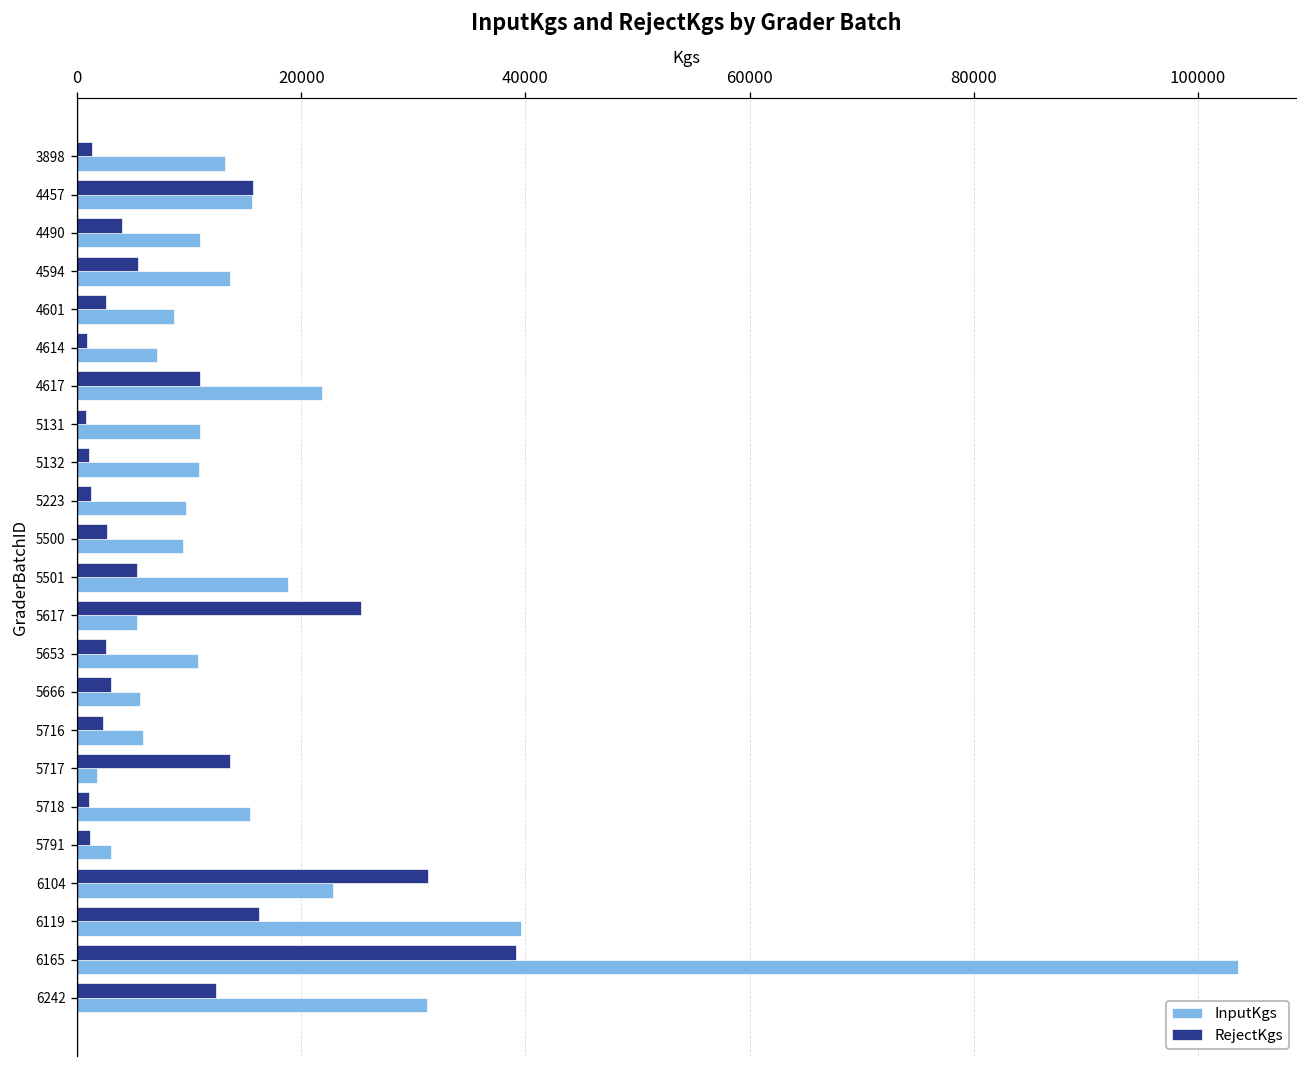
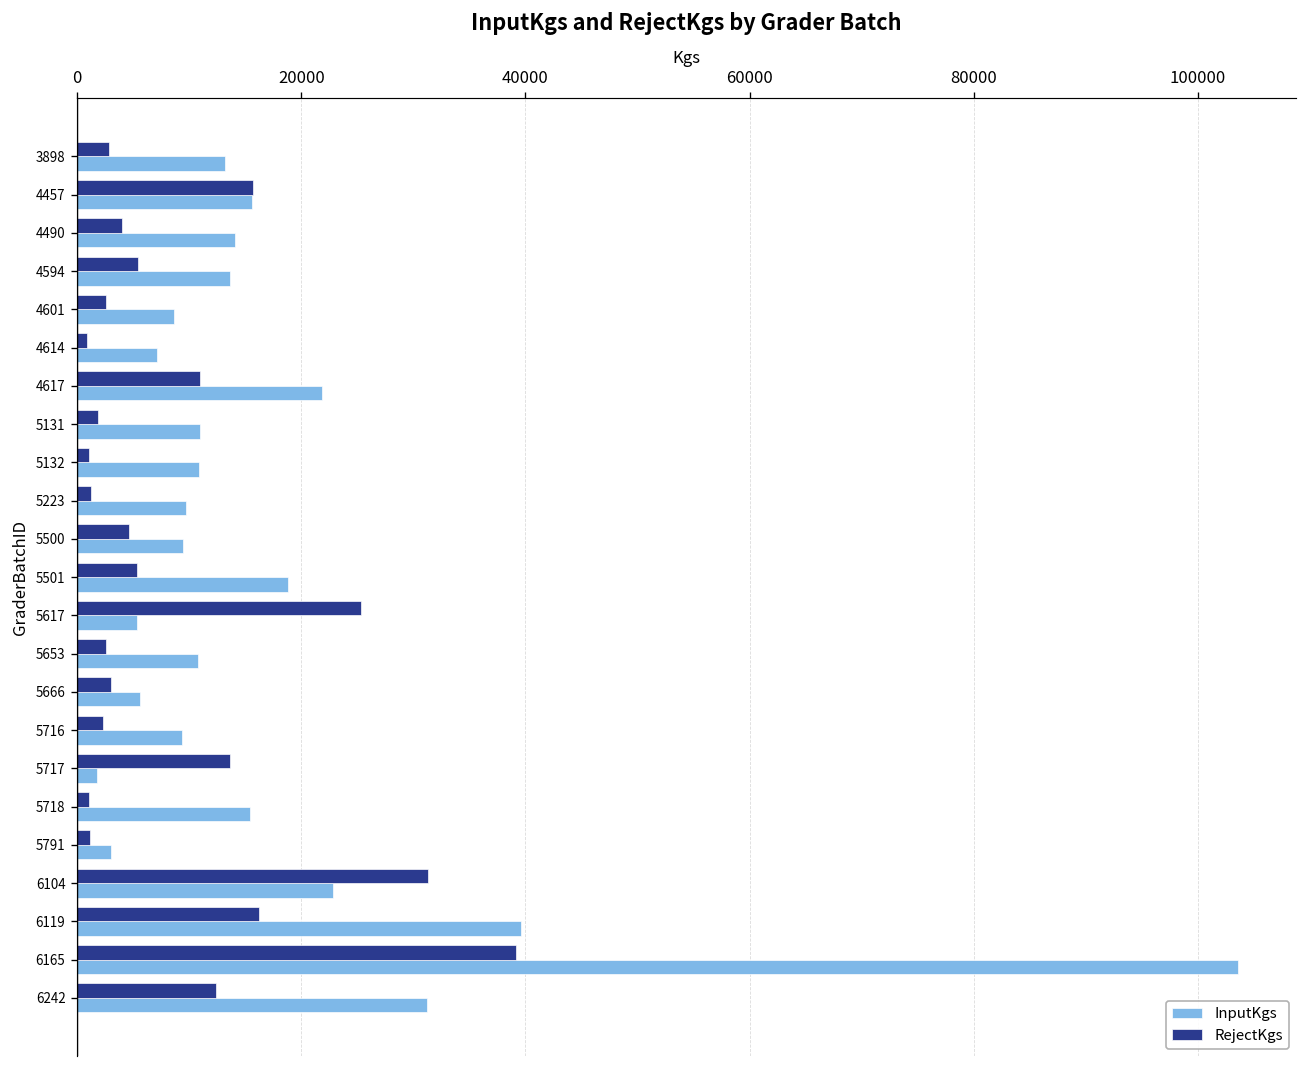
RejectKgs, 3898: 1000 -> 3000
InputKgs, 4490: 11000 -> 14000
RejectKgs, 5131: 1000 -> 2000
RejectKgs, 5500: 3000 -> 5000
InputKgs, 5716: 6000 -> 9000
